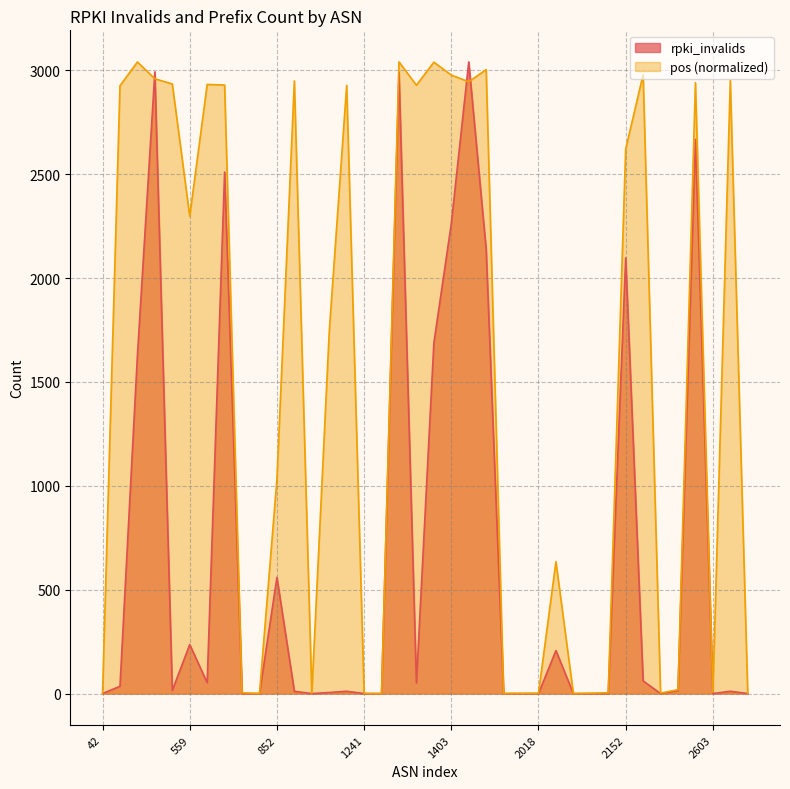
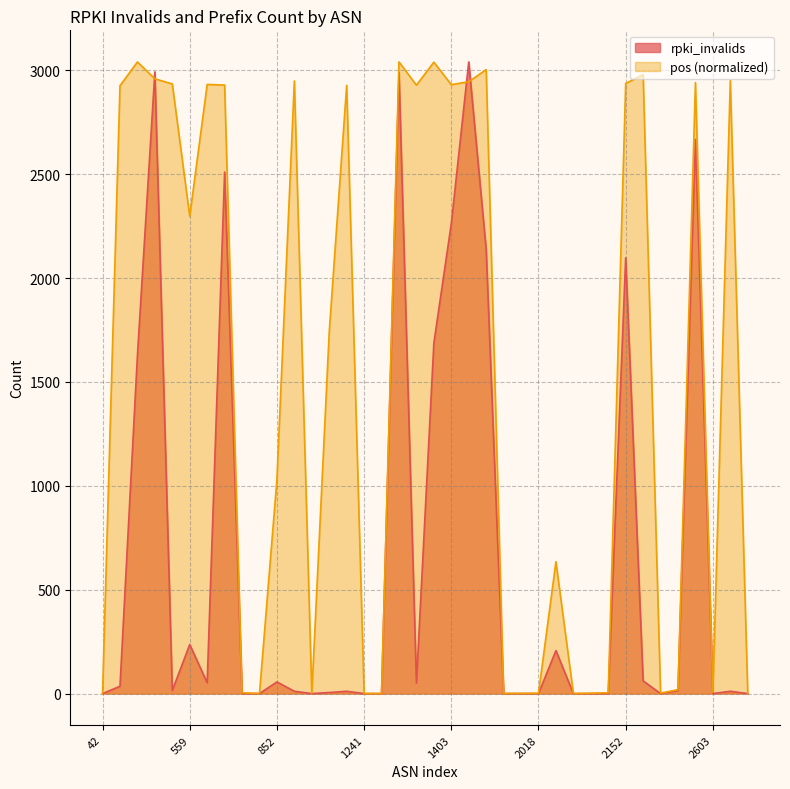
rpki_invalids, 852: 560 -> 60
pos (normalized), 1403: 2980 -> 2930
pos (normalized), 2152: 2620 -> 2940
